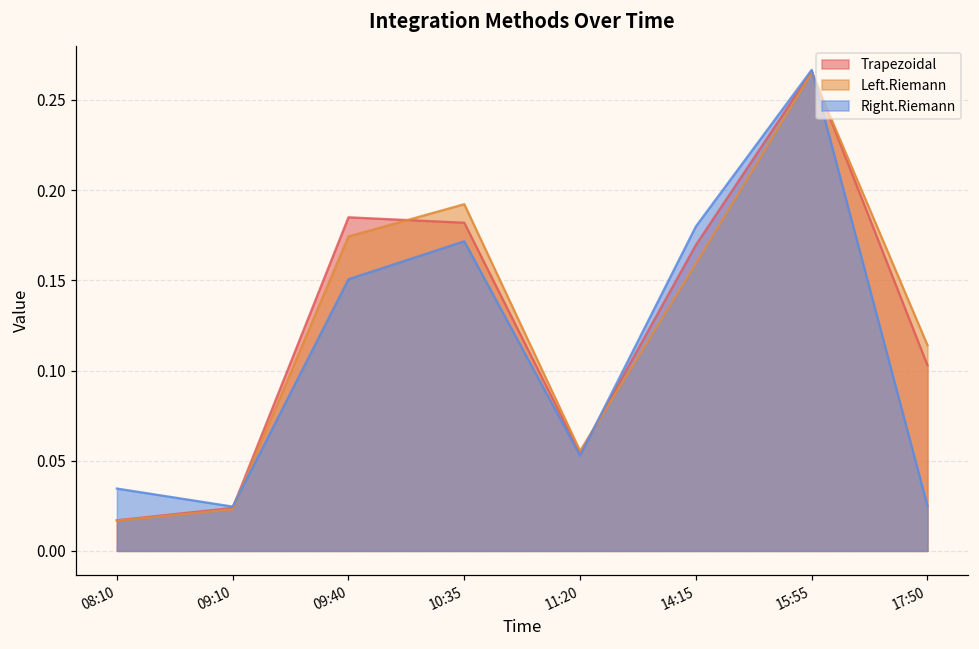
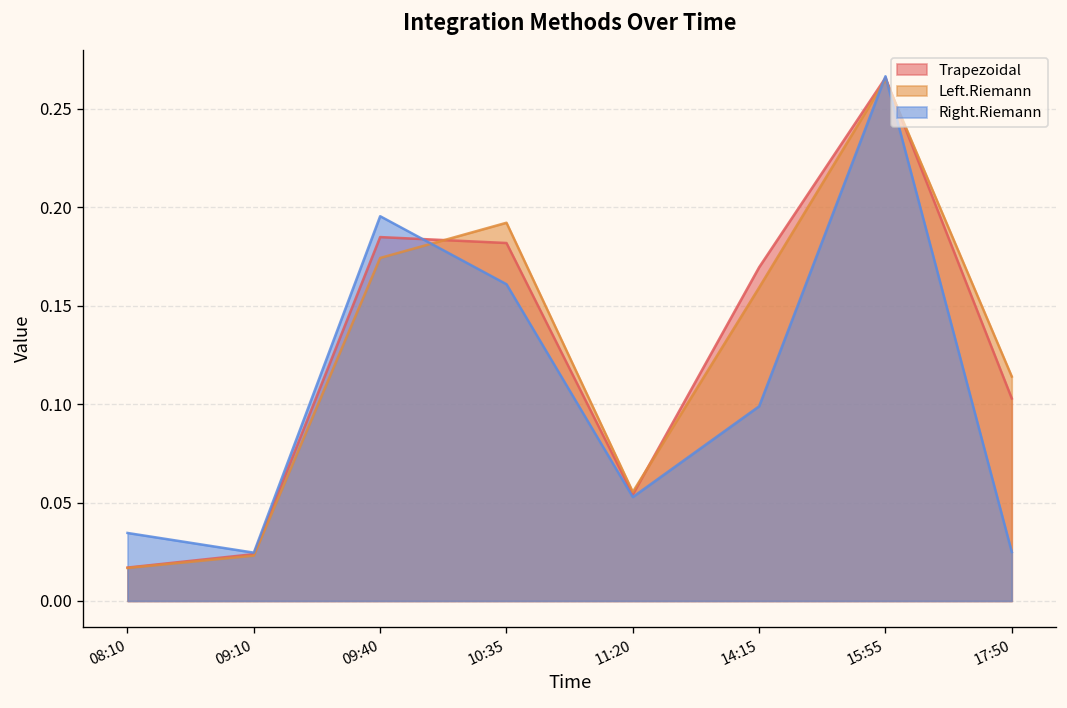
Right.Riemann, 09:40: 0.151 -> 0.196
Right.Riemann, 10:35: 0.172 -> 0.161
Right.Riemann, 14:15: 0.180 -> 0.099
